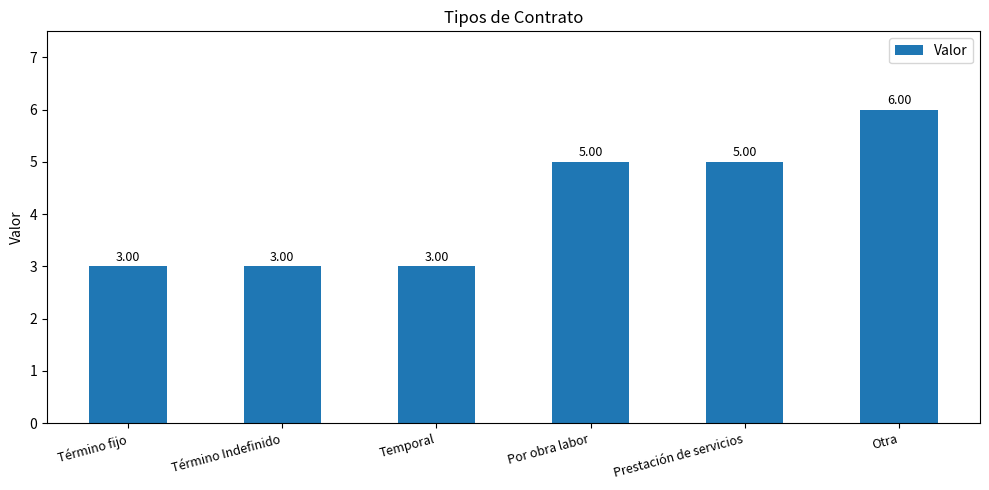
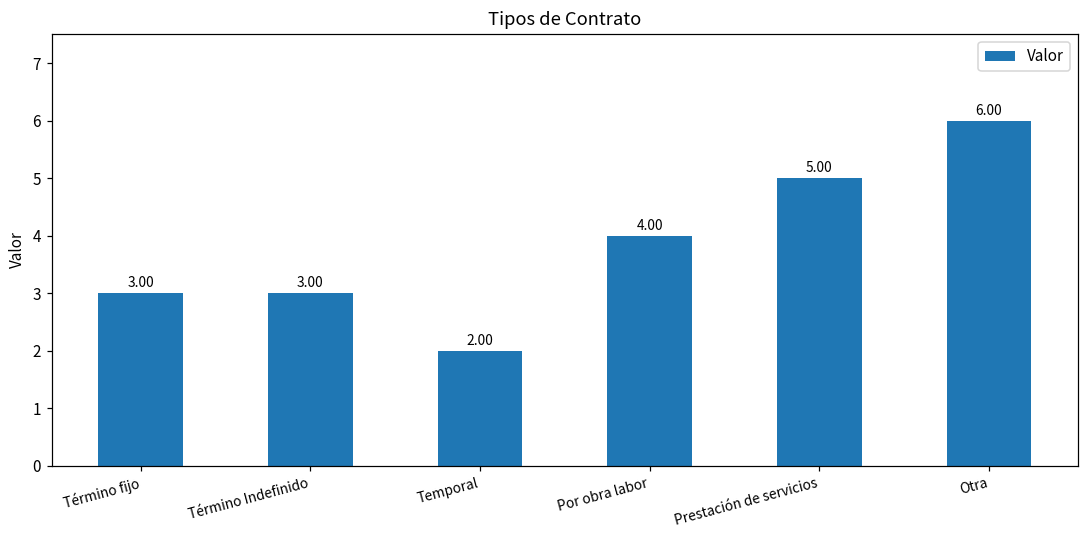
Temporal: 3.00 -> 2.00
Por obra labor: 5.00 -> 4.00
